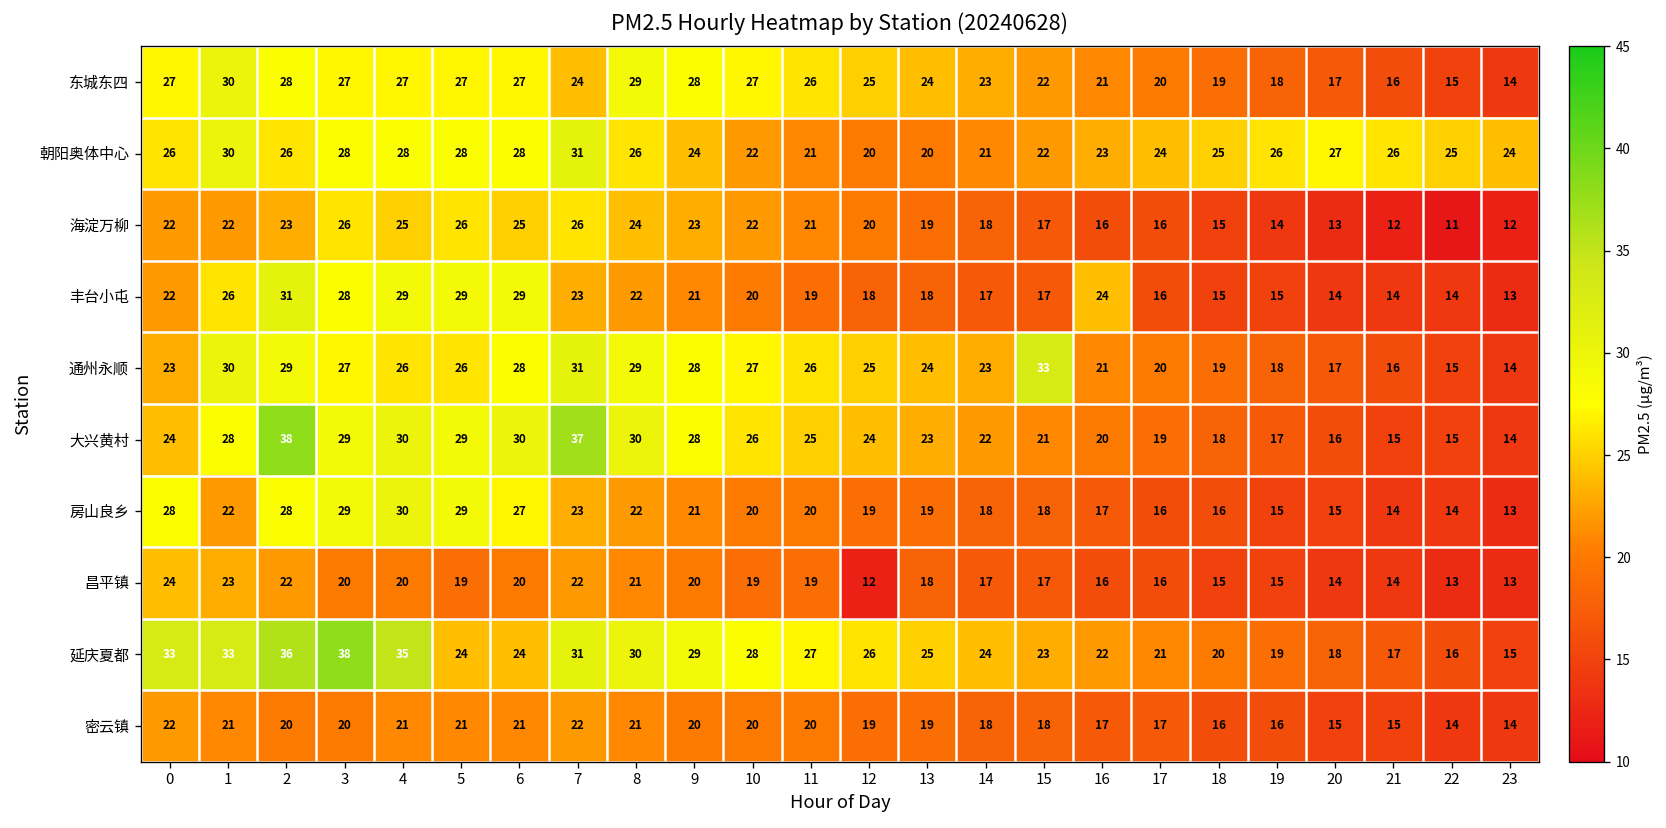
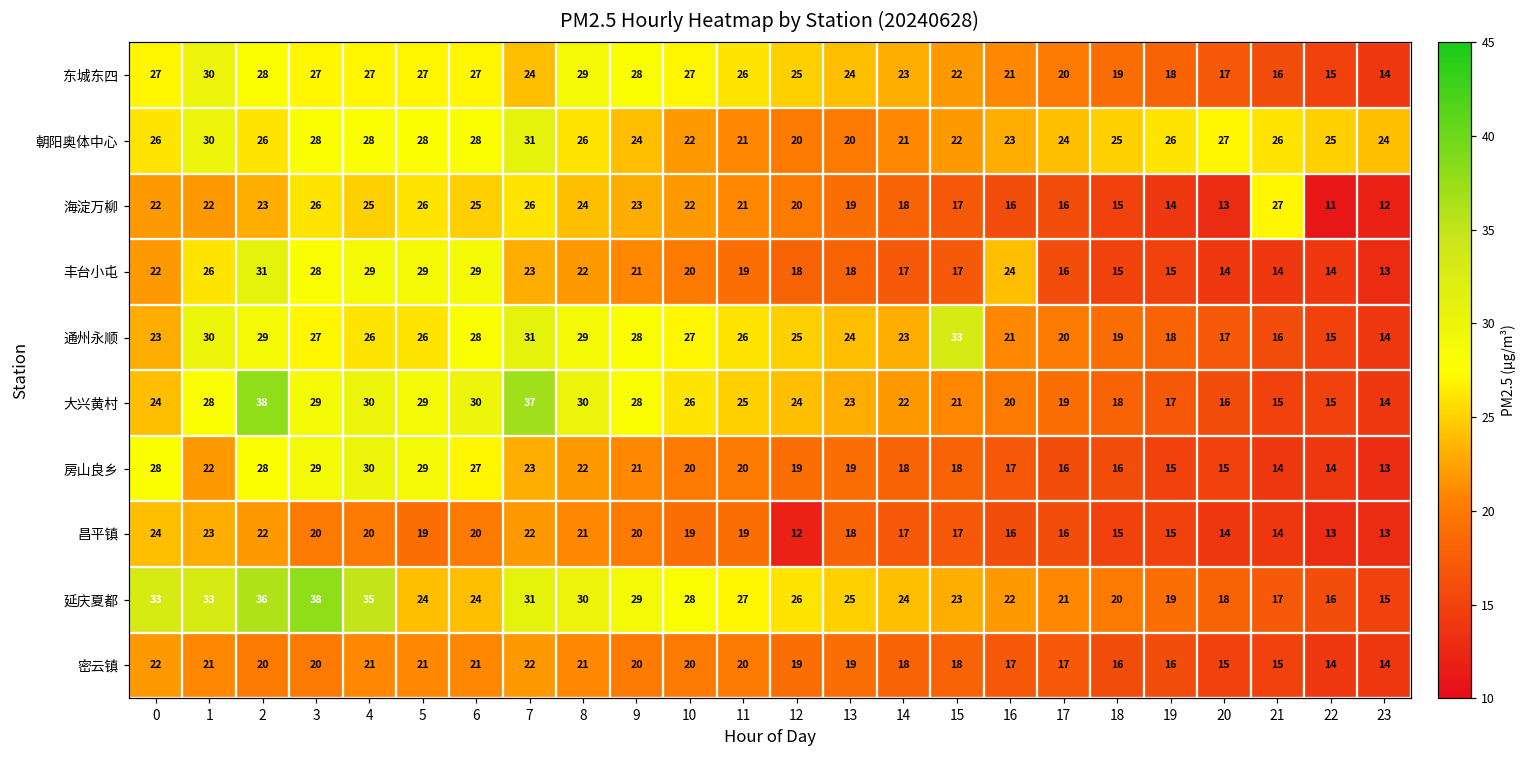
海淀万柳, 21: 12 -> 27
